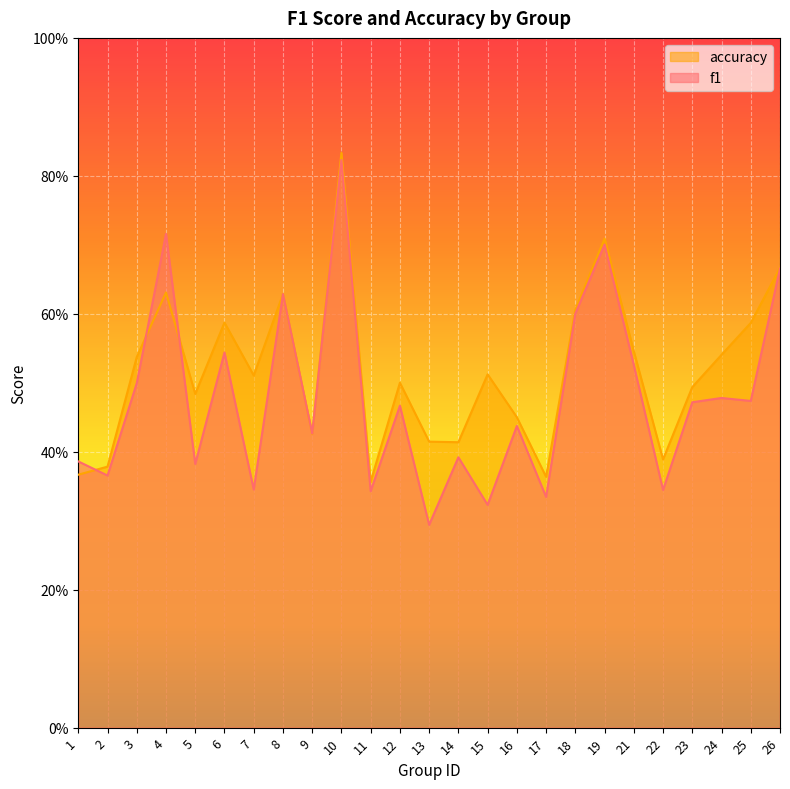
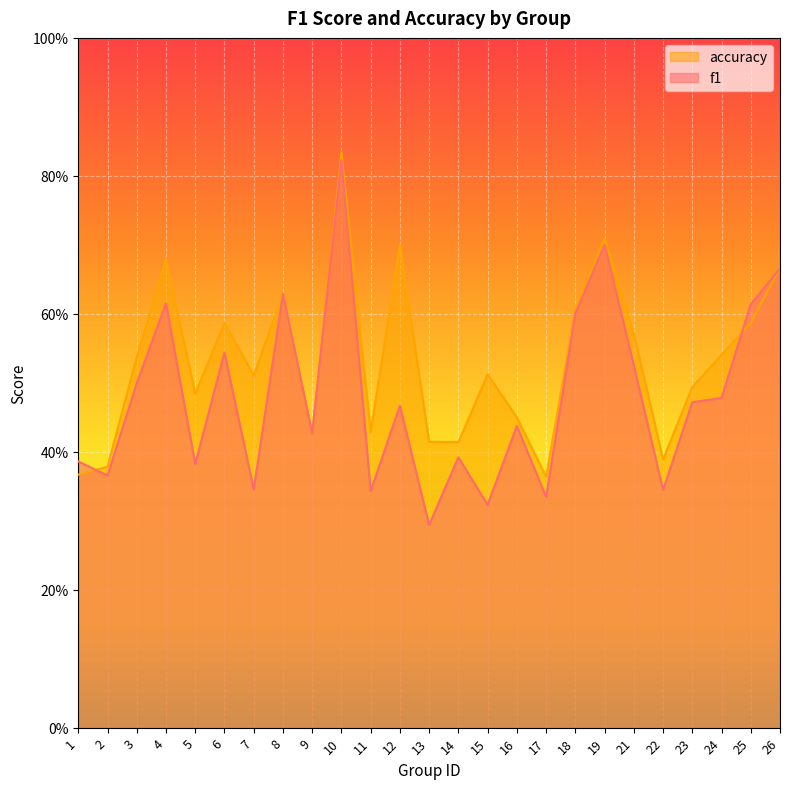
accuracy, 4: 63% -> 68%
f1, 4: 72% -> 62%
accuracy, 11: 36% -> 43%
accuracy, 12: 50% -> 70%
accuracy, 21: 55% -> 57%
f1, 25: 47% -> 61%
